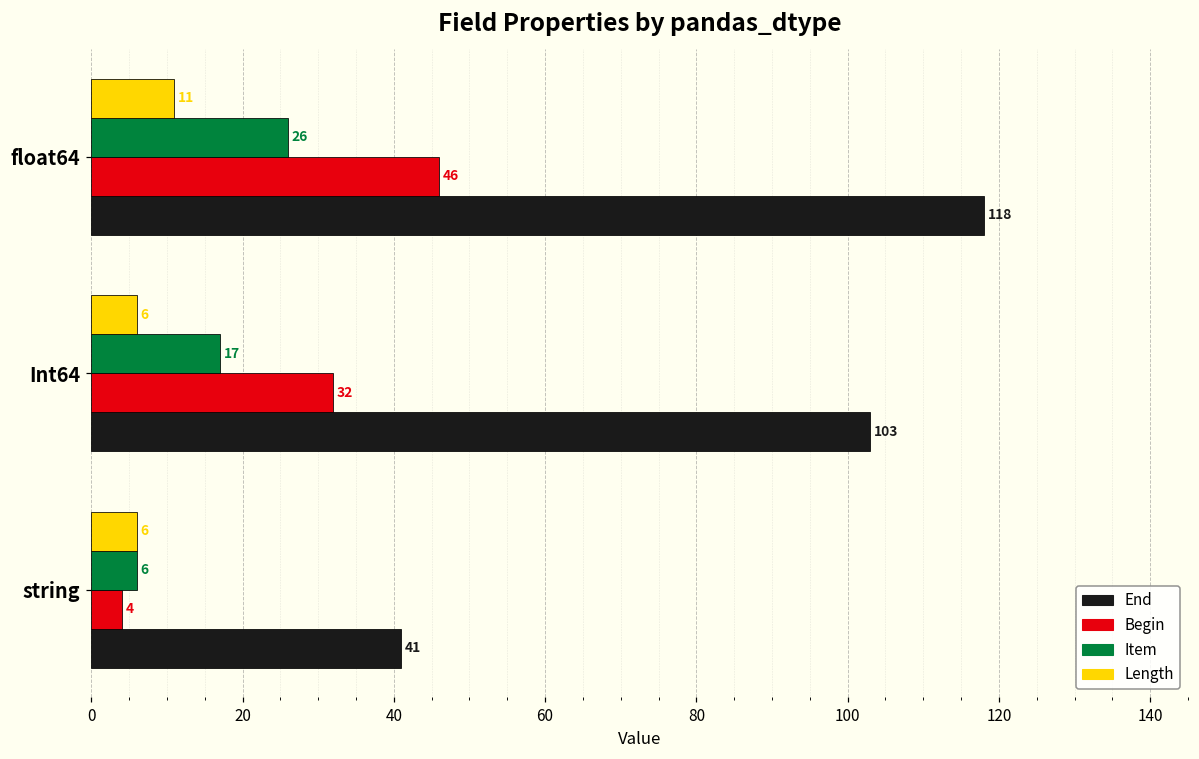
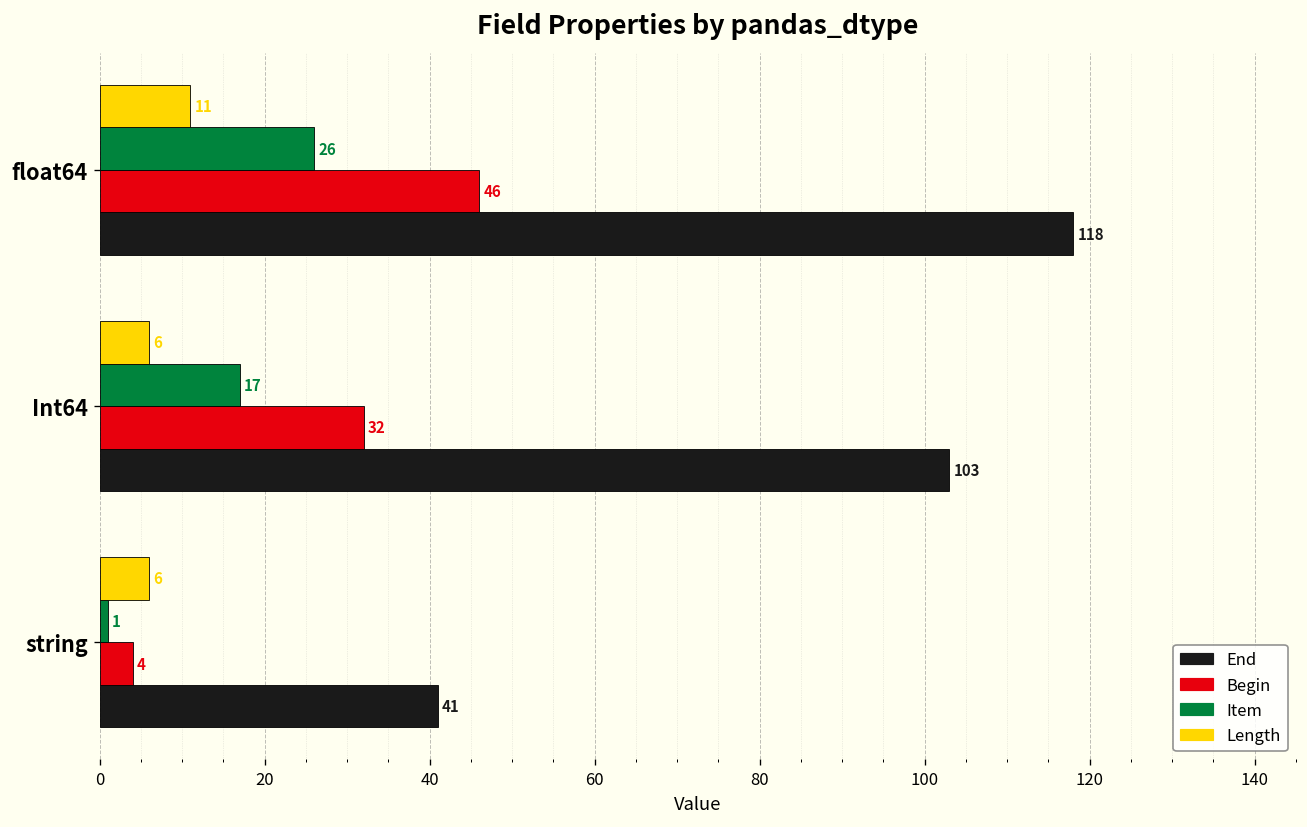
Item, string: 6 -> 1
